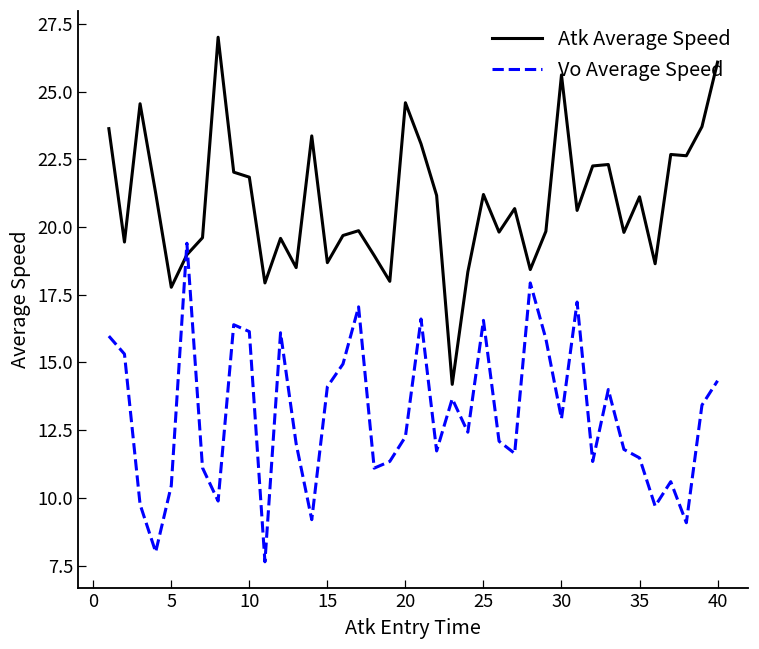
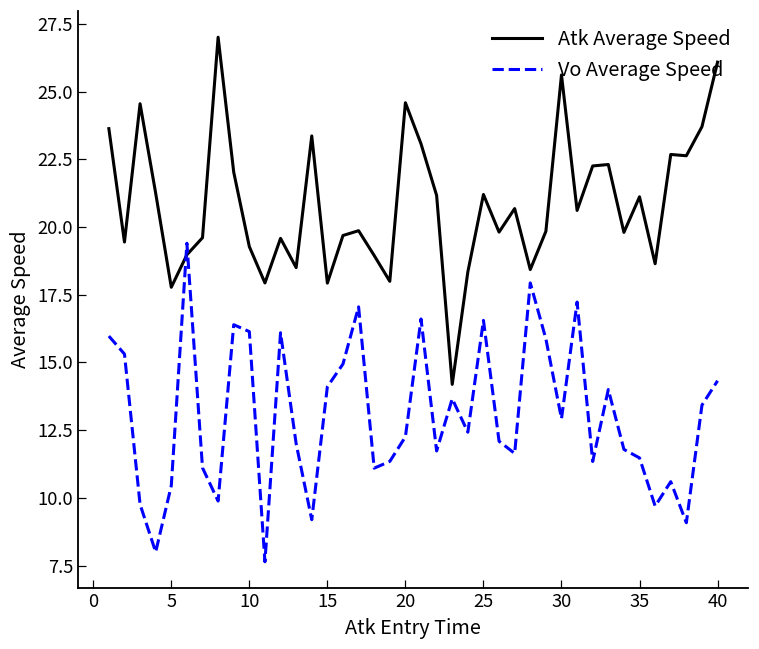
Atk Average Speed, 10: 21.8 -> 19.3
Atk Average Speed, 15: 18.7 -> 17.9
